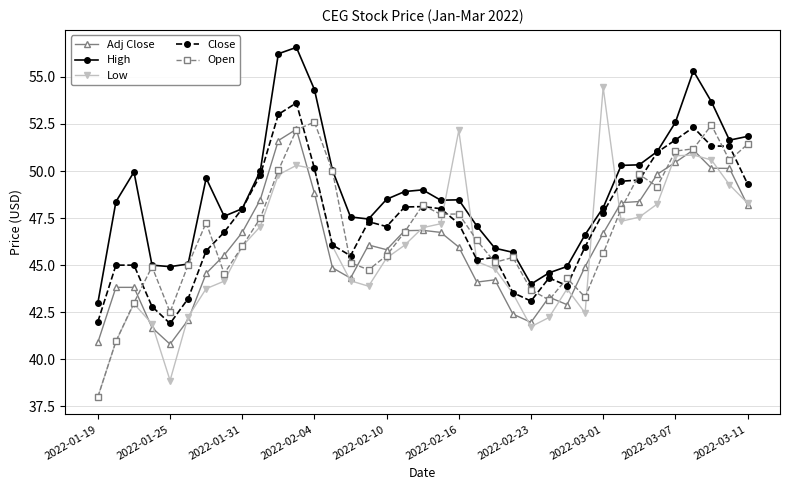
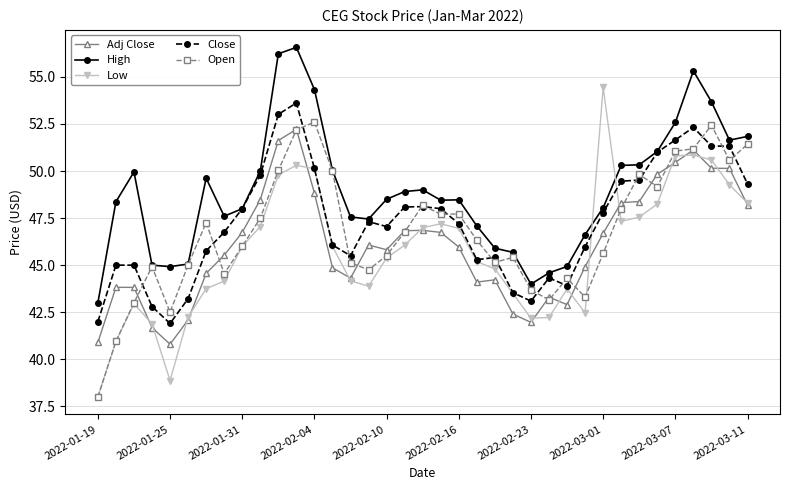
Low, 2022-02-16: 52.2 -> 47.0
Low, 2022-02-23: 41.7 -> 42.2
